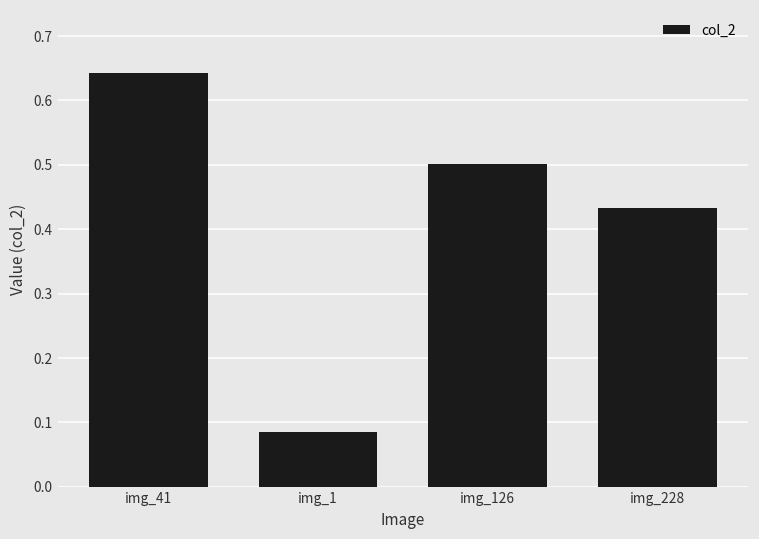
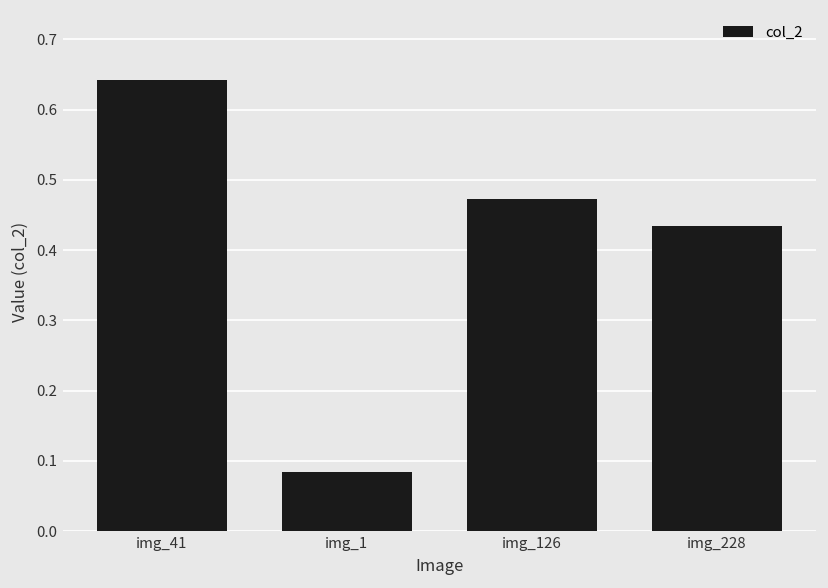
img_126: 0.50 -> 0.47
